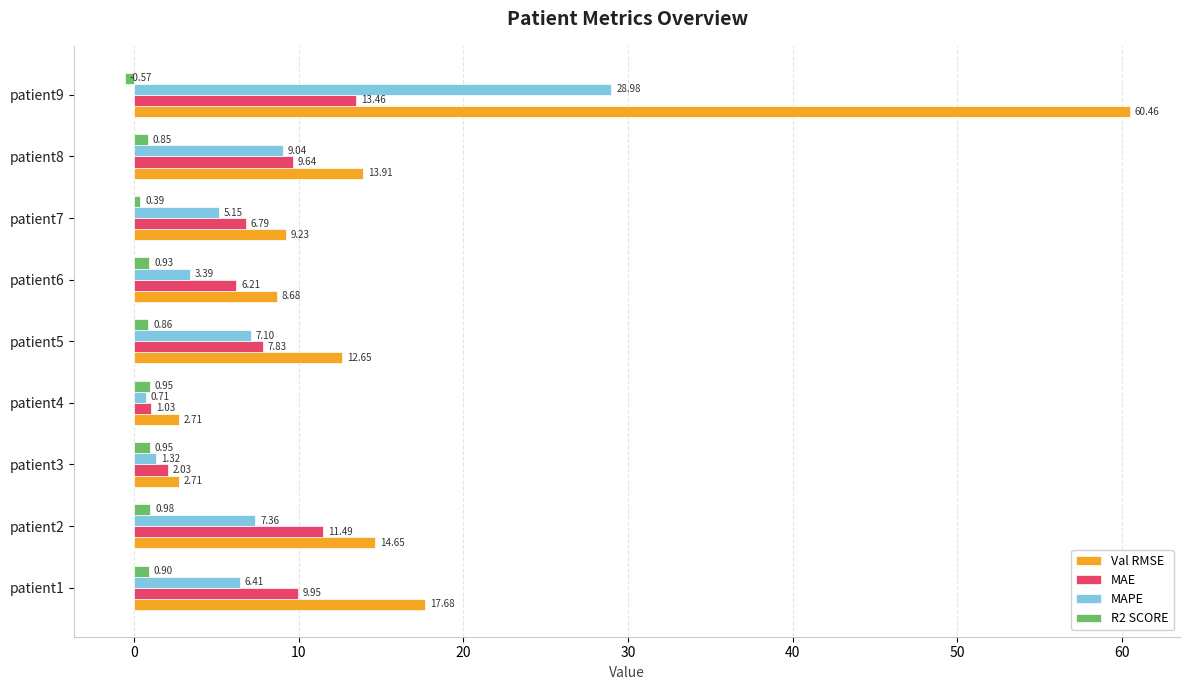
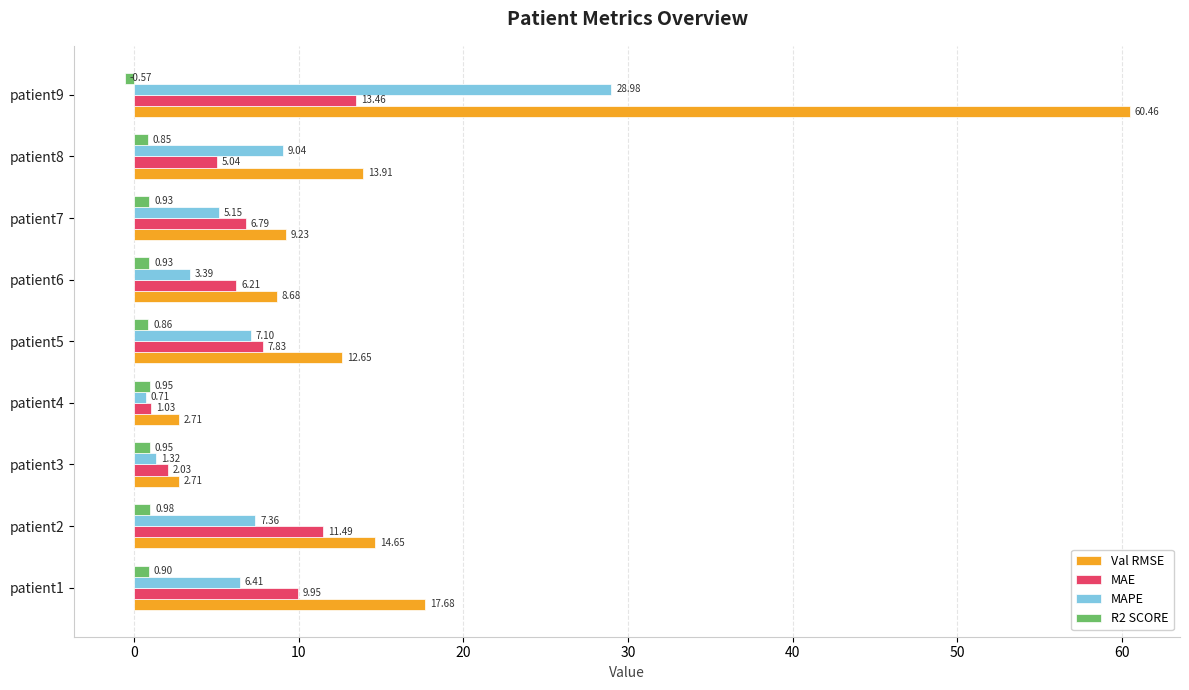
MAE, patient8: 9.64 -> 5.04
R2 SCORE, patient7: 0.39 -> 0.93
